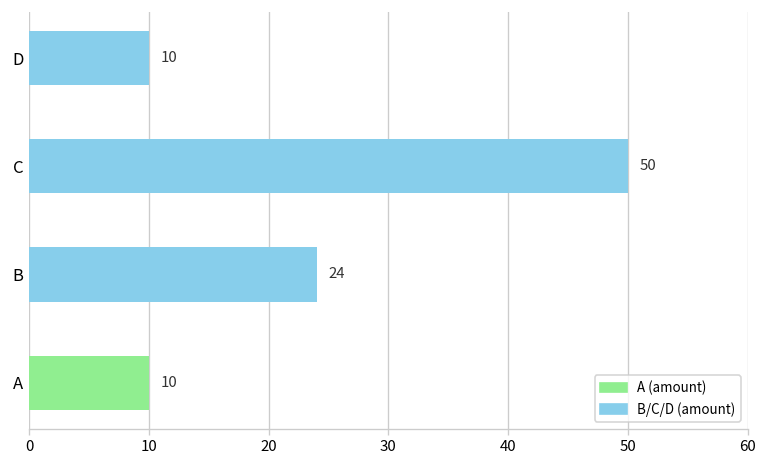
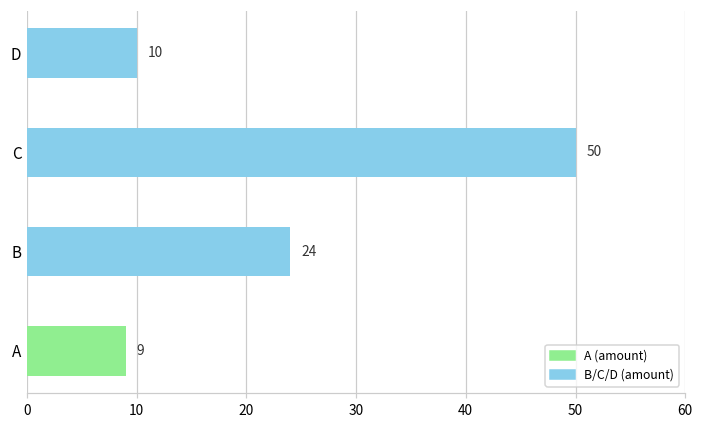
A: 10 -> 9
